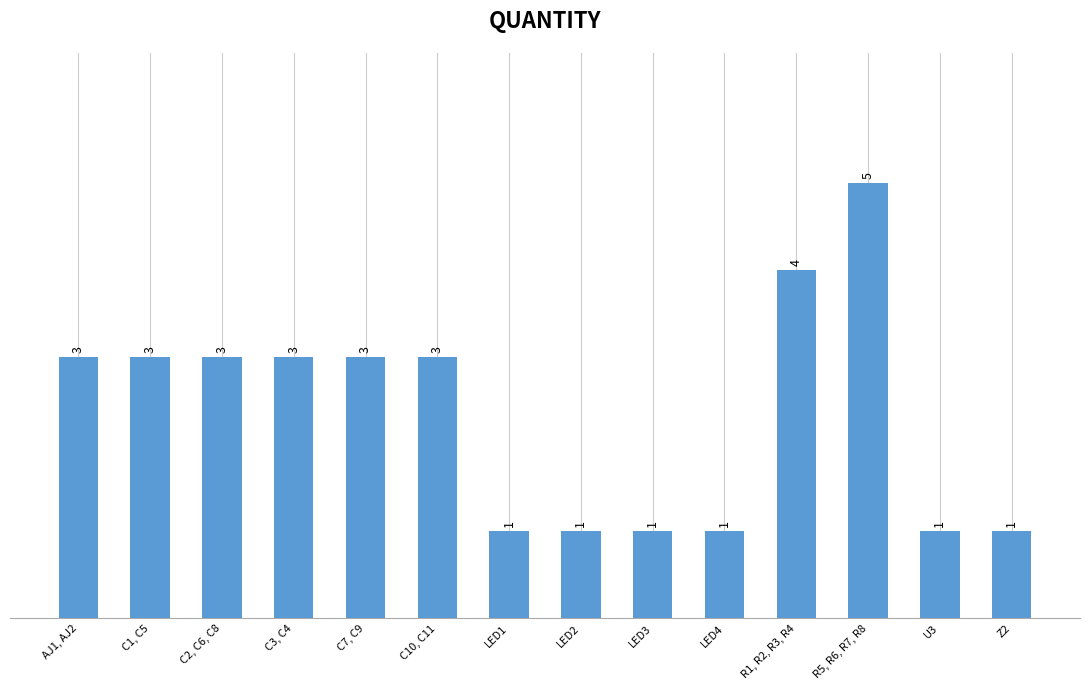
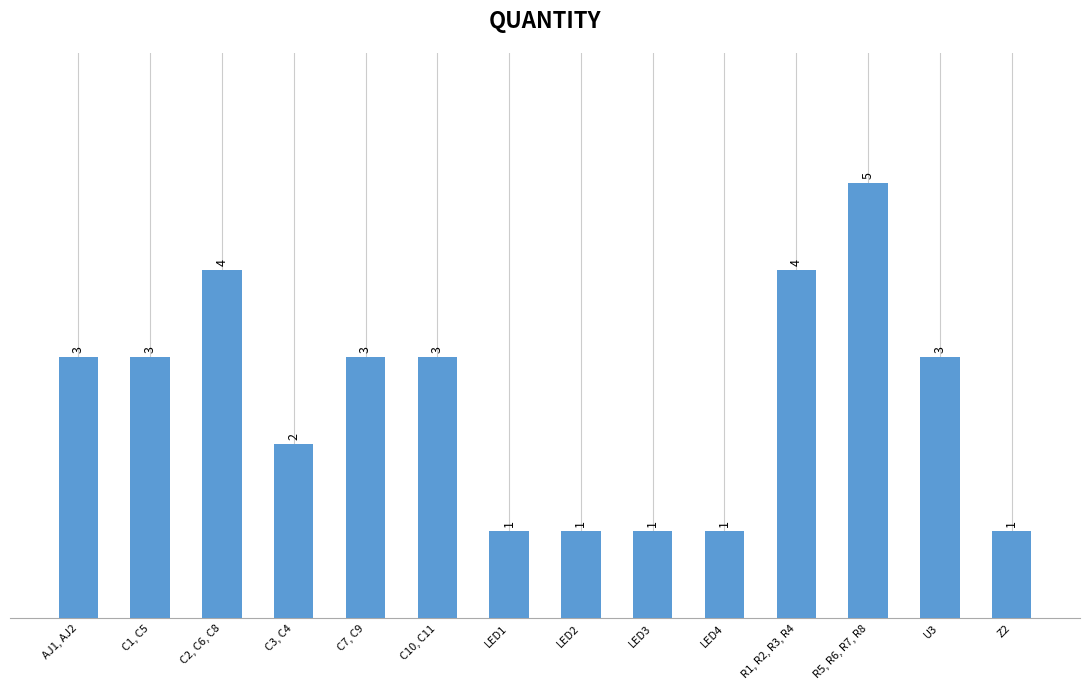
C2, C6, C8: 3 -> 4
C3, C4: 3 -> 2
U3: 1 -> 3
